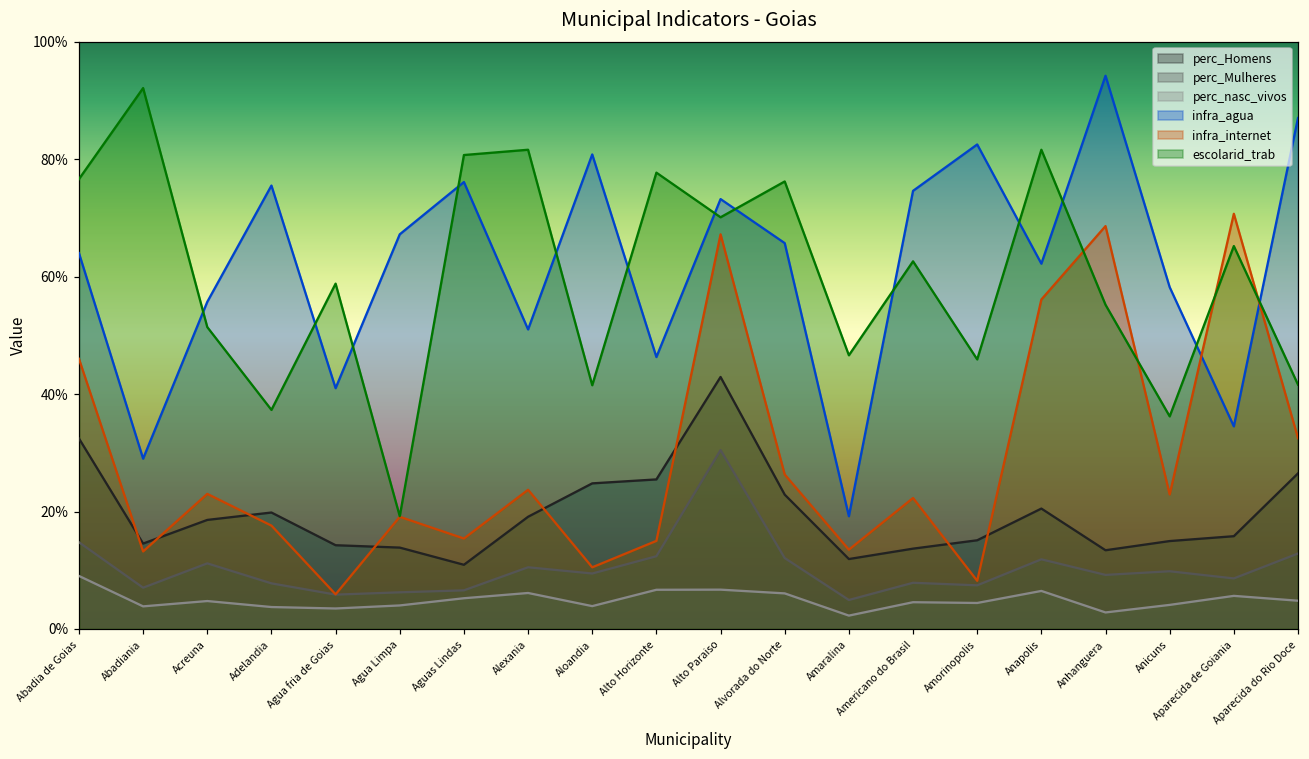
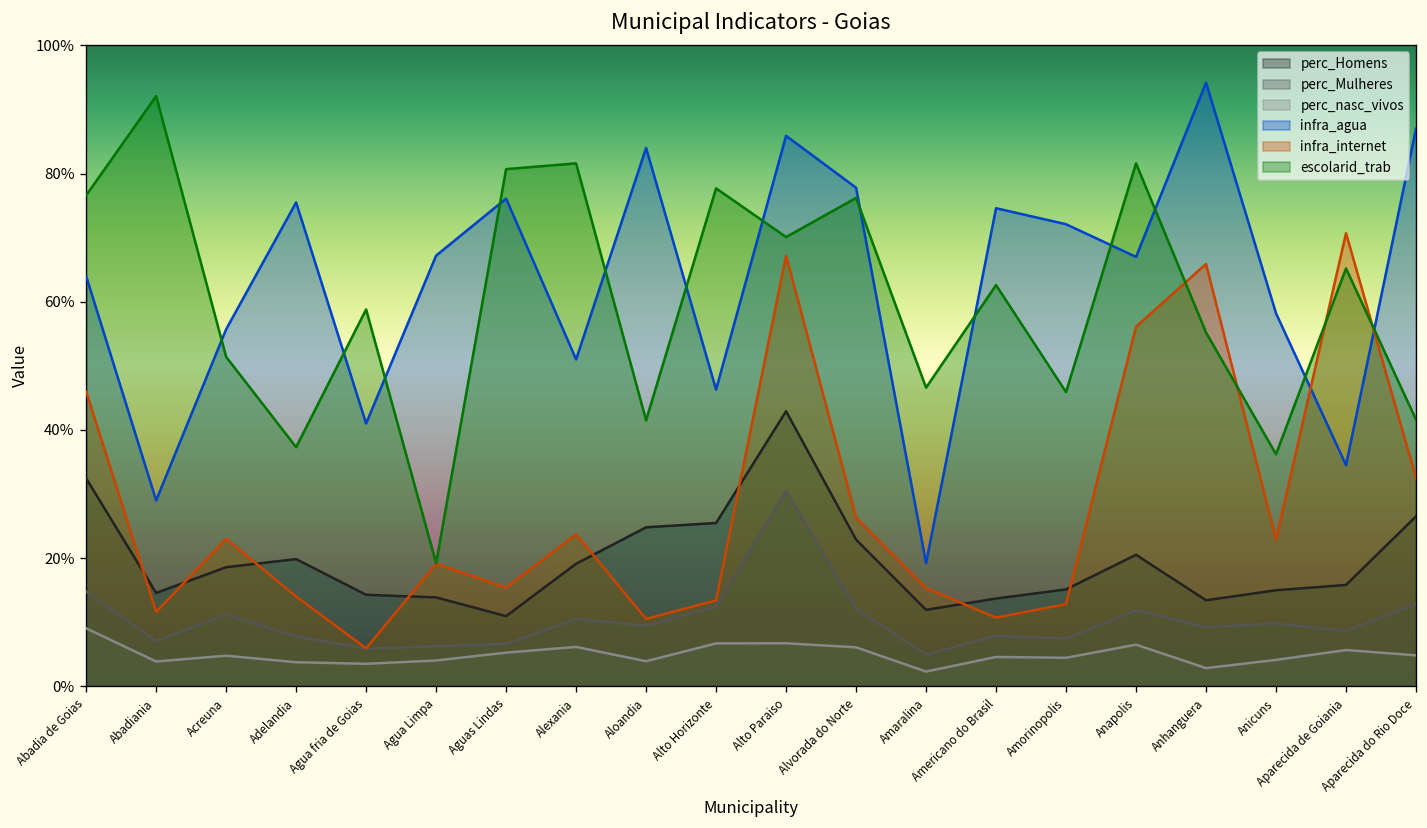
infra_internet, Abadiania: 13% -> 12%
infra_internet, Adelandia: 18% -> 14%
infra_agua, Aloandia: 81% -> 84%
infra_internet, Alto Horizonte: 15% -> 13%
infra_agua, Alto Paraiso: 73% -> 86%
infra_agua, Alvorada do Norte: 66% -> 78%
infra_internet, Amaralina: 14% -> 15%
infra_internet, Americano do Brasil: 22% -> 11%
infra_agua, Amorinopolis: 83% -> 72%
infra_internet, Amorinopolis: 8% -> 13%
infra_agua, Anapolis: 62% -> 67%
infra_internet, Anhanguera: 69% -> 66%
